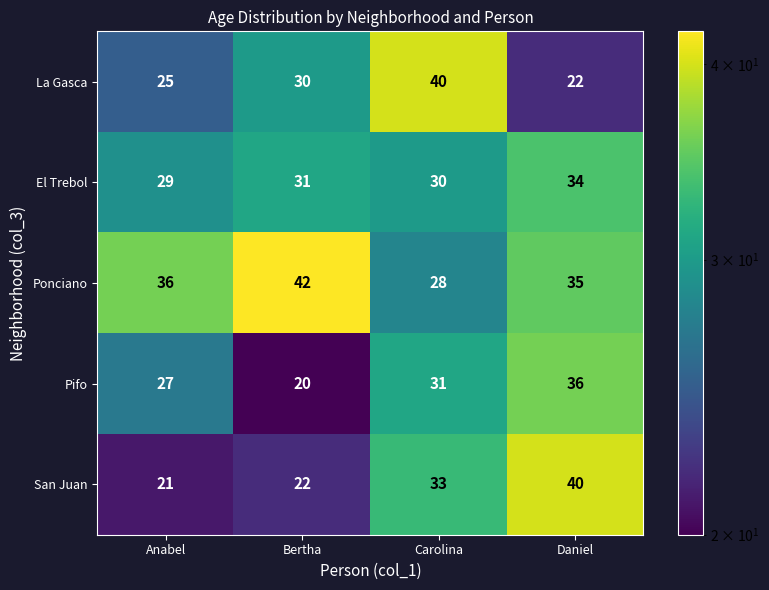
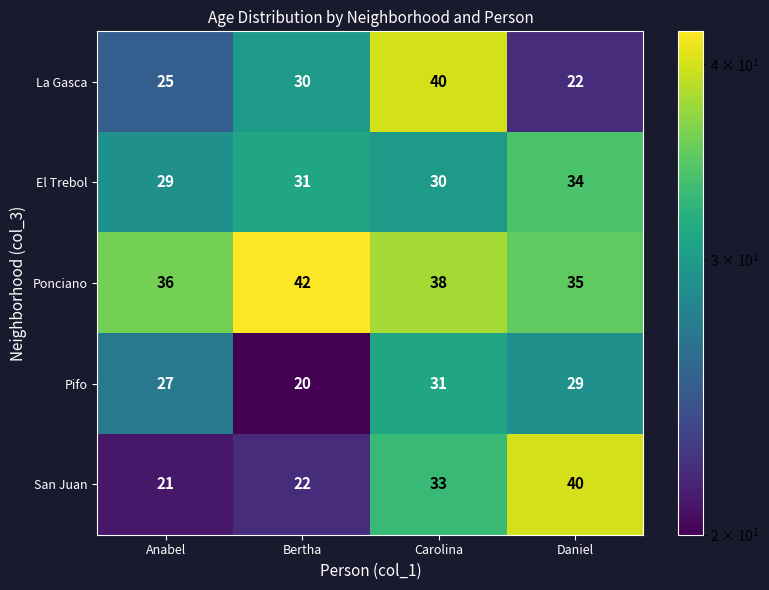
Ponciano, Carolina: 28 -> 38
Pifo, Daniel: 36 -> 29
